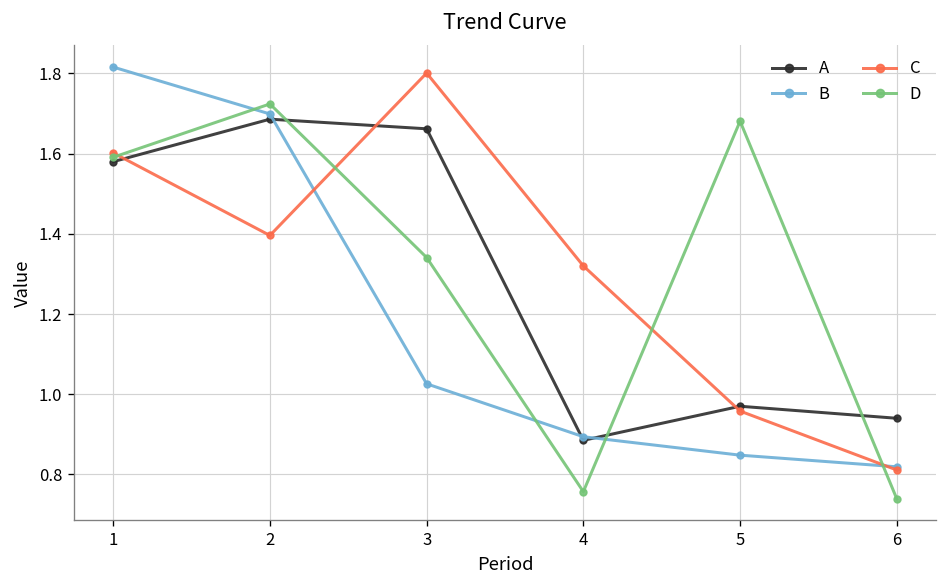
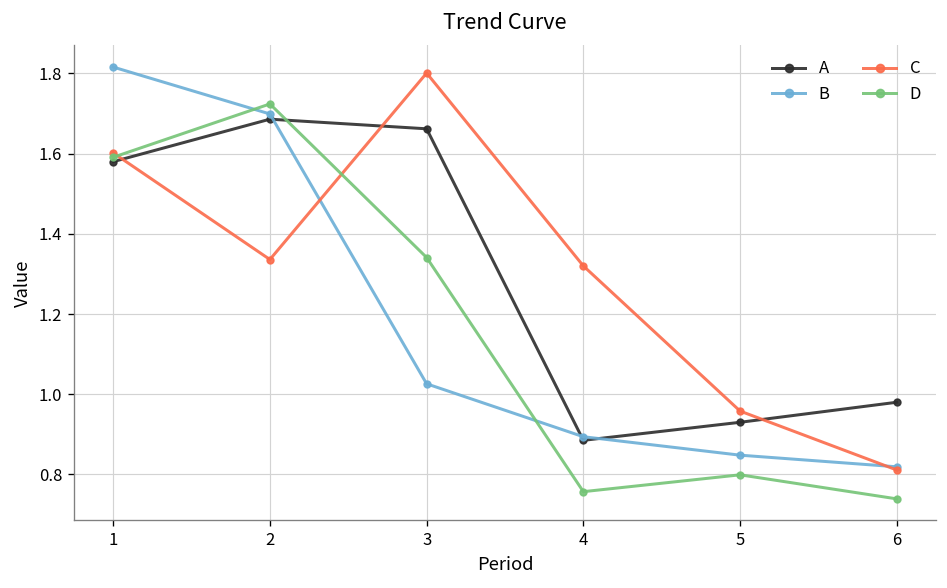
C, 2: 1.40 -> 1.34
A, 5: 0.97 -> 0.93
D, 5: 1.68 -> 0.80
A, 6: 0.94 -> 0.98
